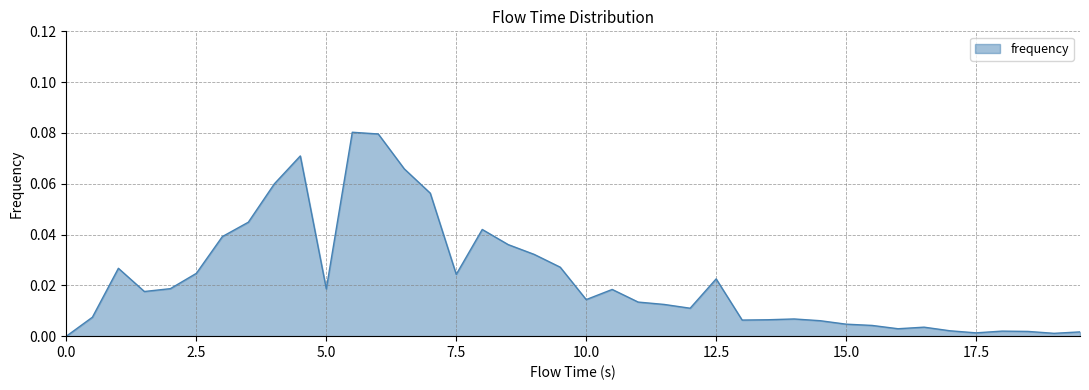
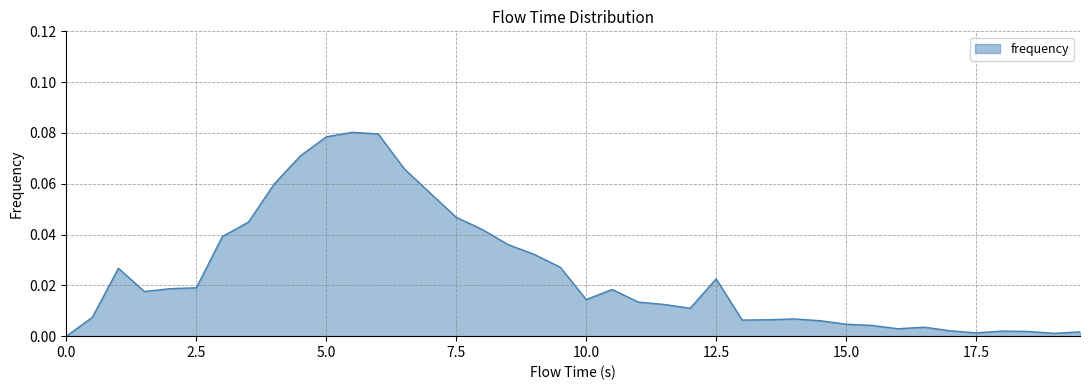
2.5: 0.025 -> 0.019
5.0: 0.019 -> 0.078
7.5: 0.024 -> 0.047
